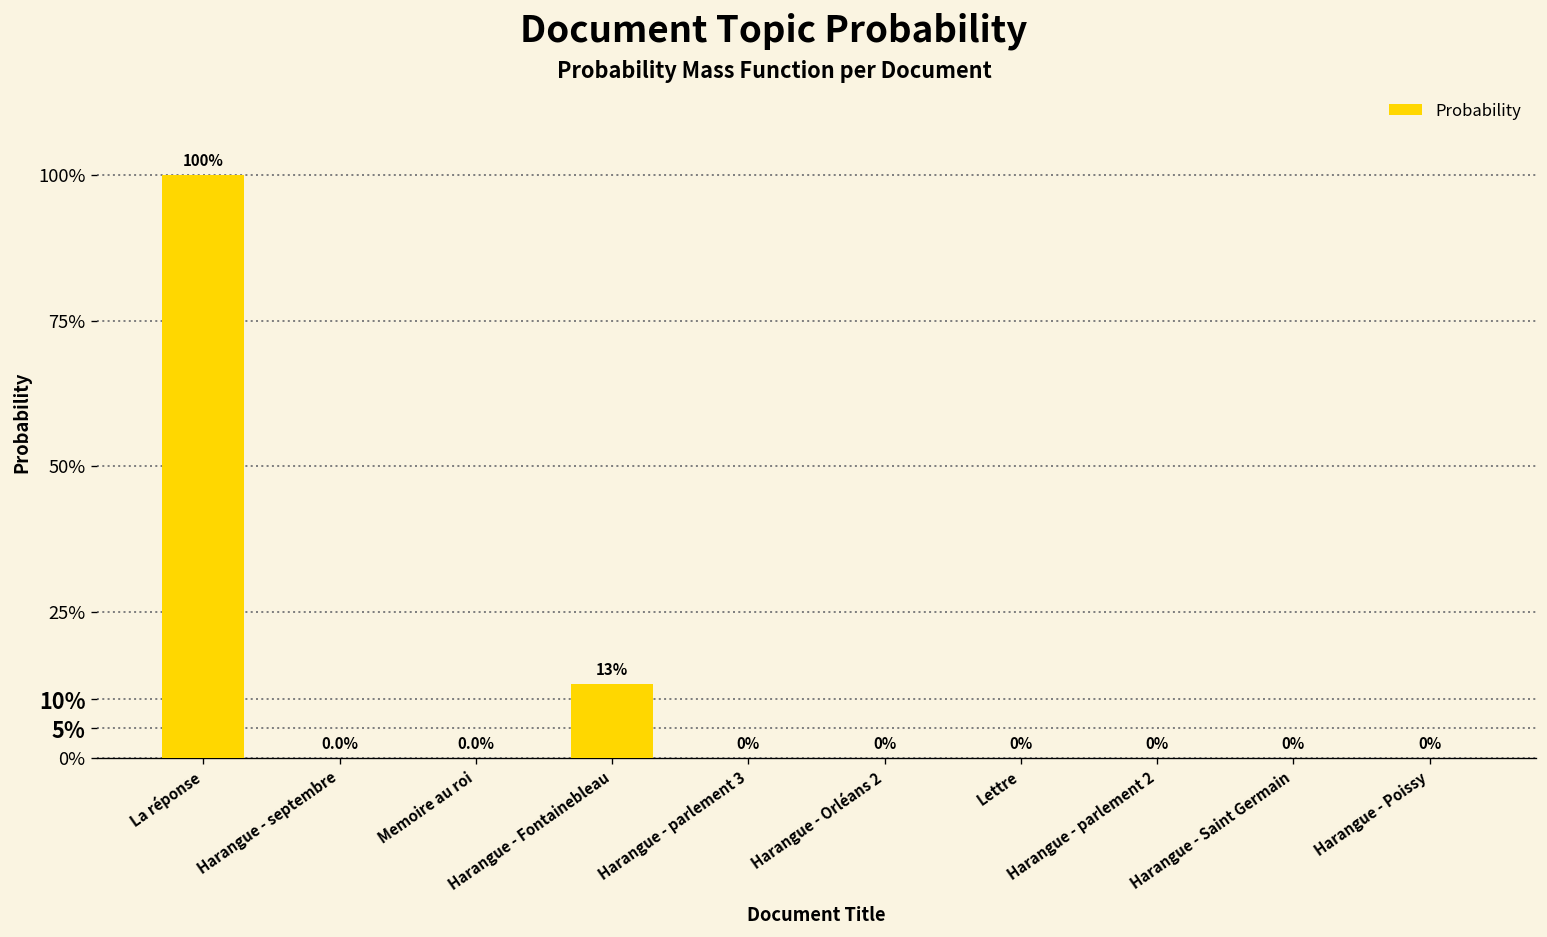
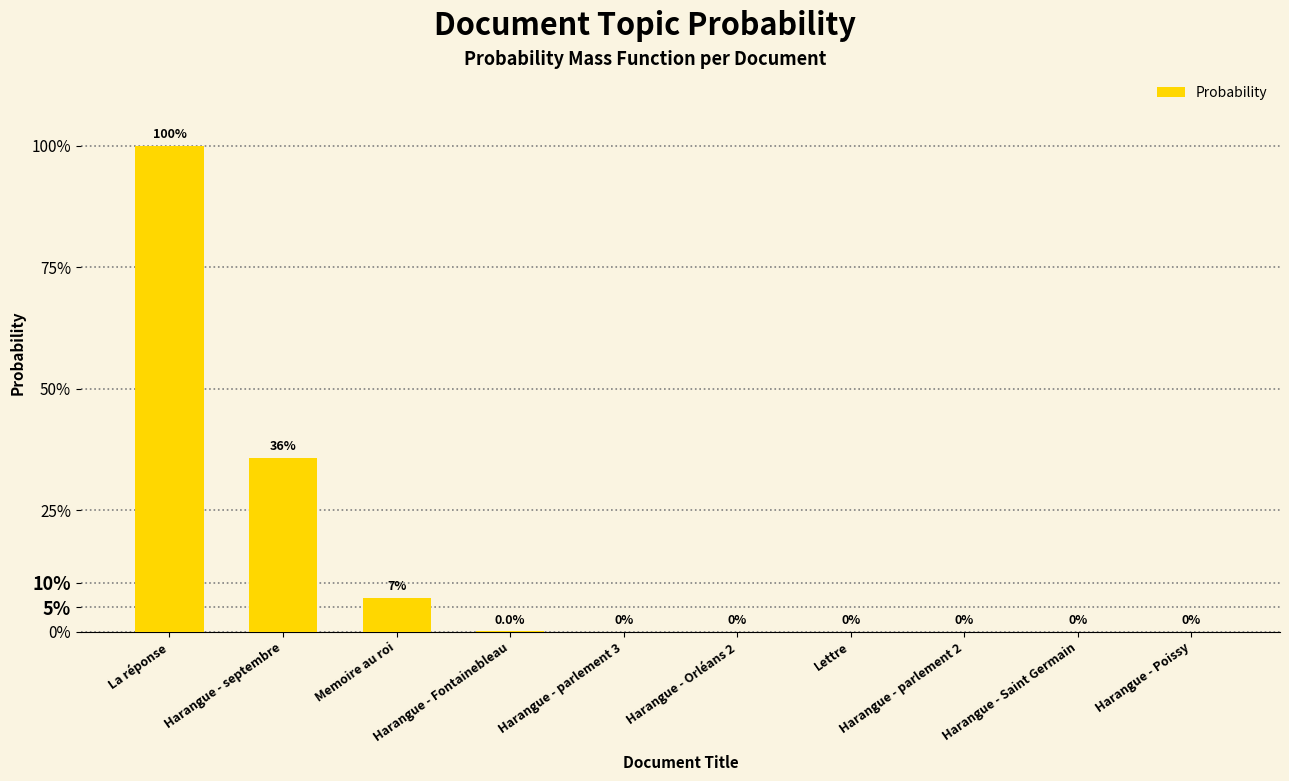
Harangue - septembre: 0.0% -> 36%
Memoire au roi: 0.0% -> 7%
Harangue - Fontainebleau: 13% -> 0.0%
